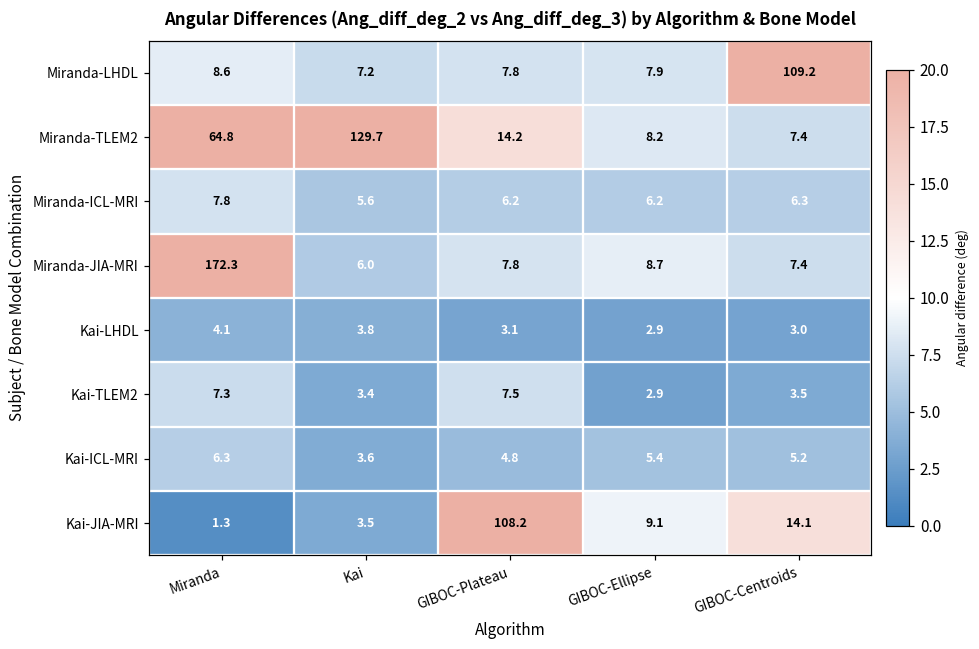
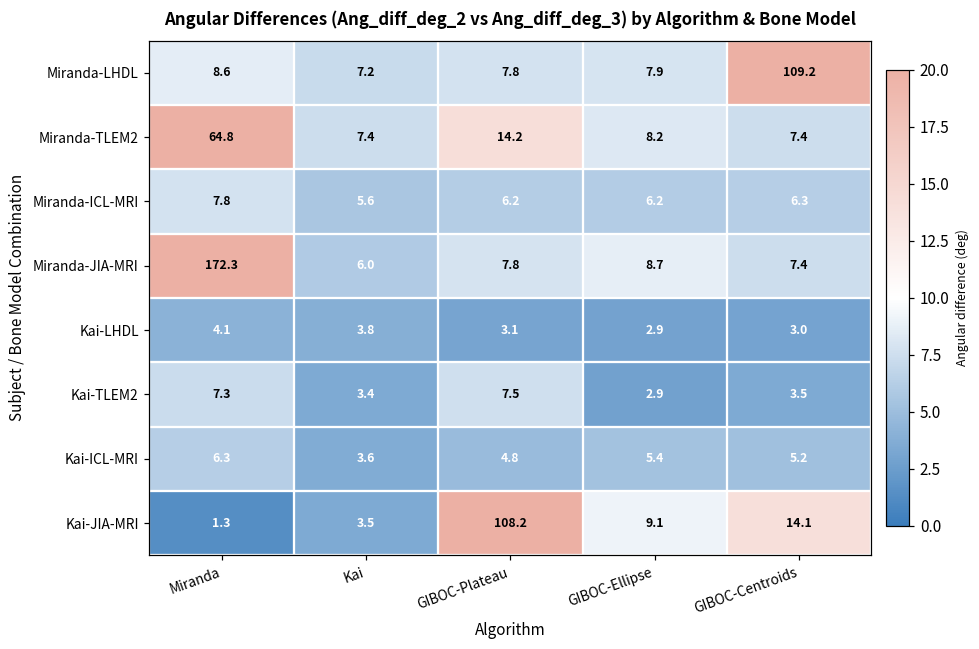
Miranda-TLEM2, Kai: 129.7 -> 7.4
